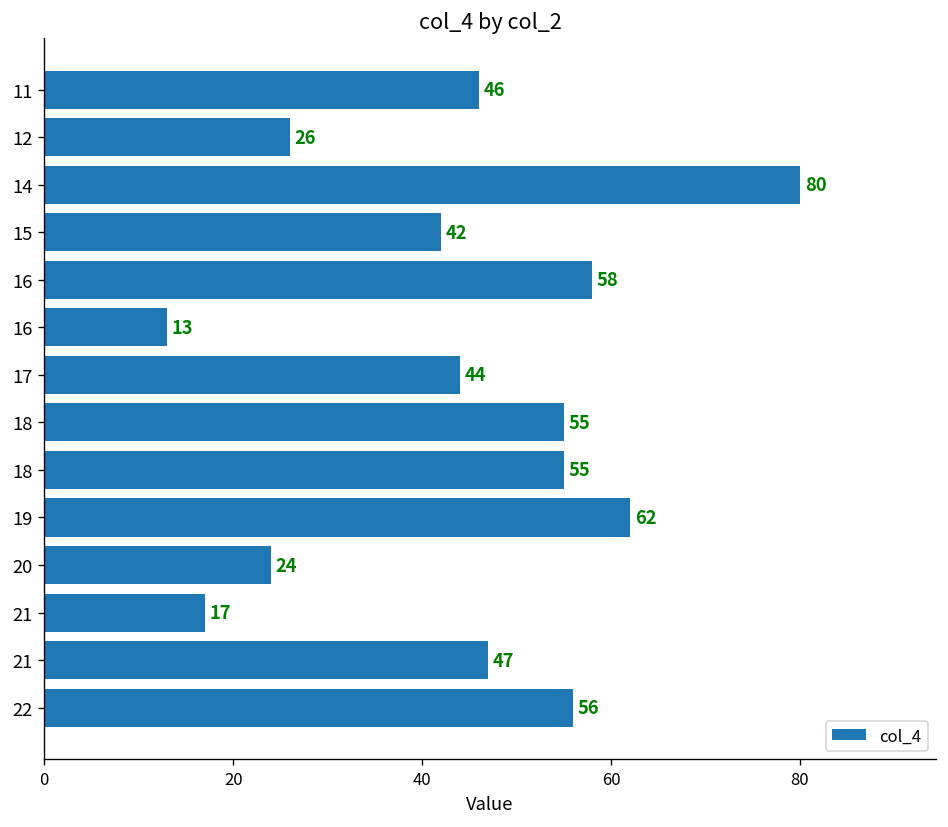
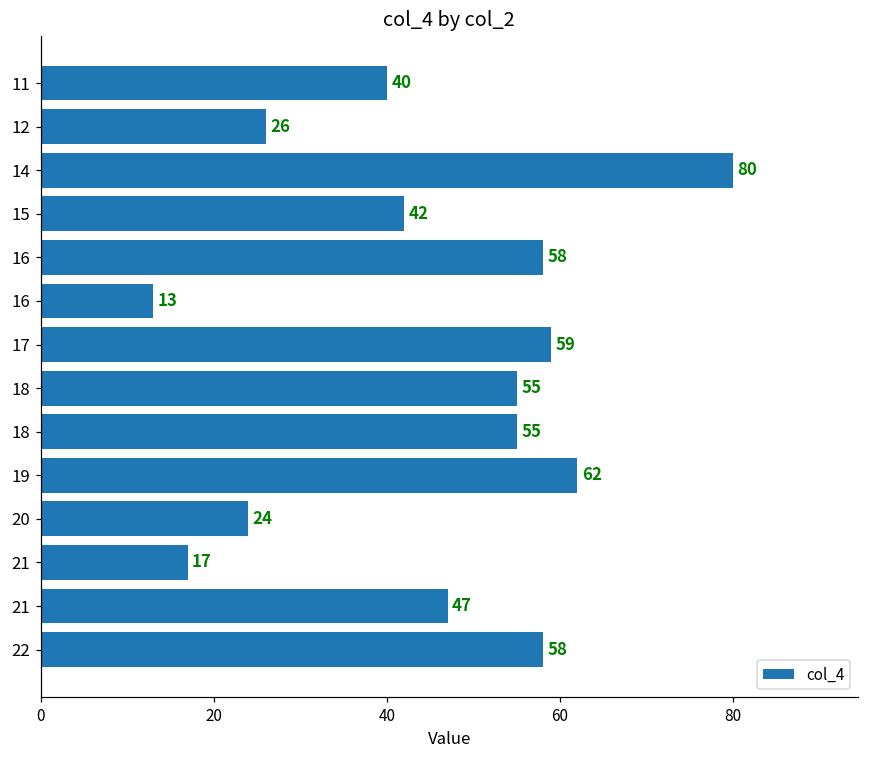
11: 46 -> 40
17: 44 -> 59
22: 56 -> 58
